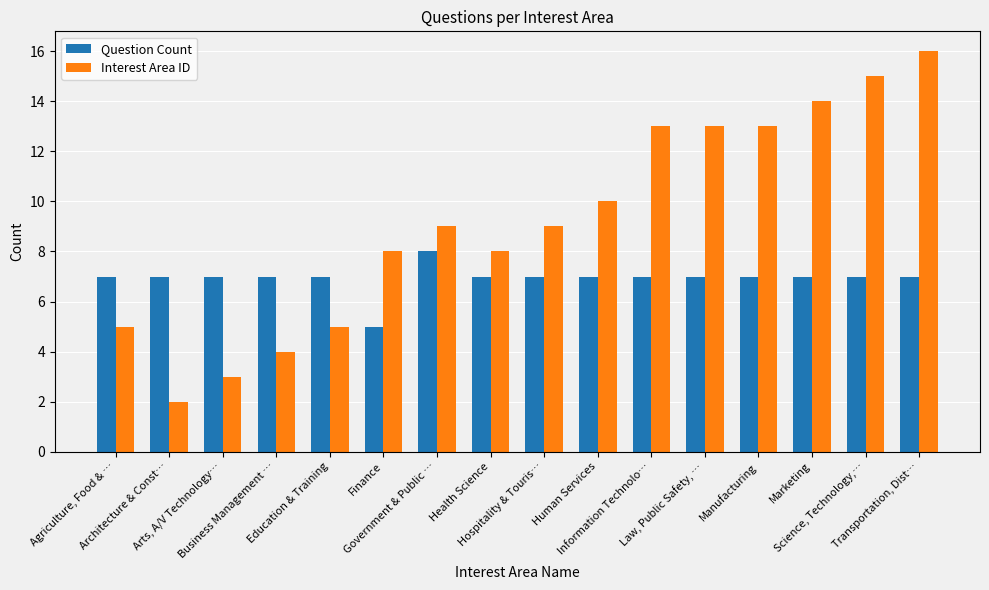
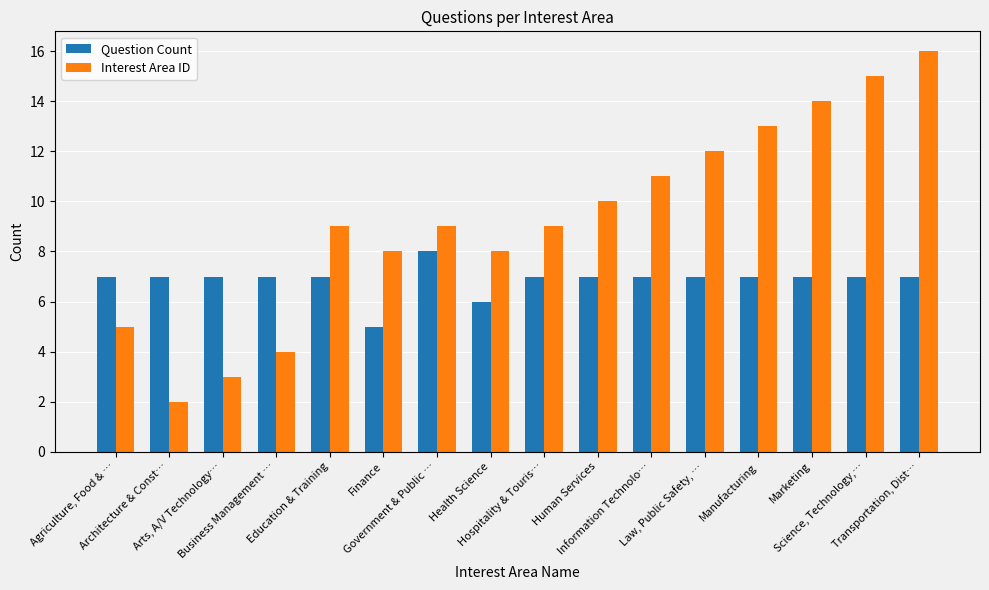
Interest Area ID, Education & Training: 5 -> 9
Question Count, Health Science: 7 -> 6
Interest Area ID, Information Technolo…: 13 -> 11
Interest Area ID, Law, Public Safety, …: 13 -> 12
